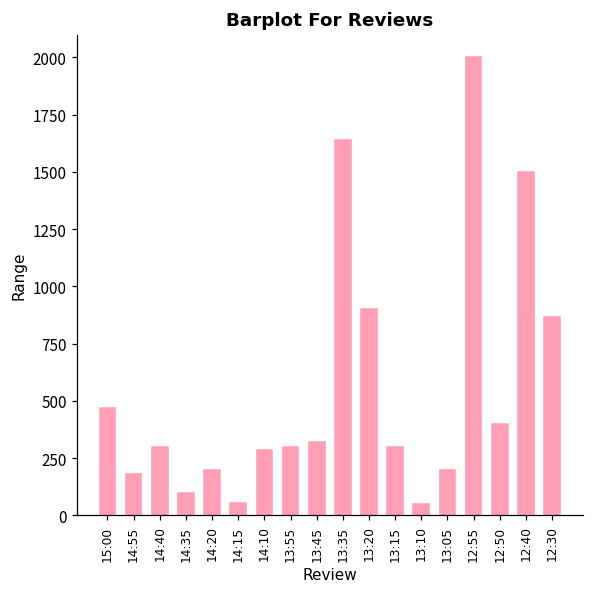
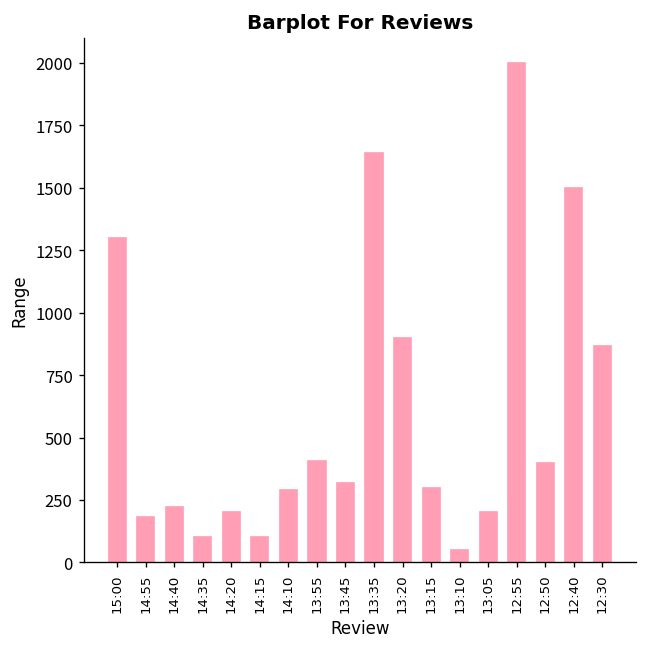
15:00: 470 -> 1300
14:40: 300 -> 220
14:15: 50 -> 100
13:55: 300 -> 410
